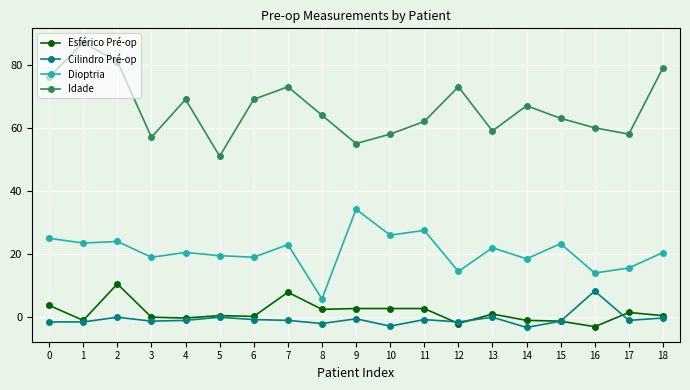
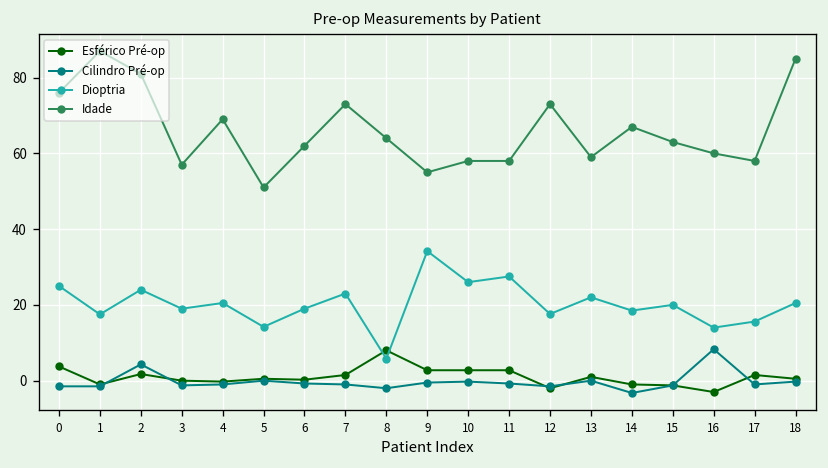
Dioptria, 1: 24 -> 18
Esférico Pré-op, 2: 11 -> 2
Cilindro Pré-op, 2: 0 -> 4
Dioptria, 5: 20 -> 14
Idade, 6: 69 -> 62
Esférico Pré-op, 7: 8 -> 2
Esférico Pré-op, 8: 3 -> 8
Cilindro Pré-op, 10: -3 -> 0
Idade, 11: 62 -> 58
Dioptria, 12: 15 -> 18
Dioptria, 15: 23 -> 20
Idade, 18: 79 -> 85
